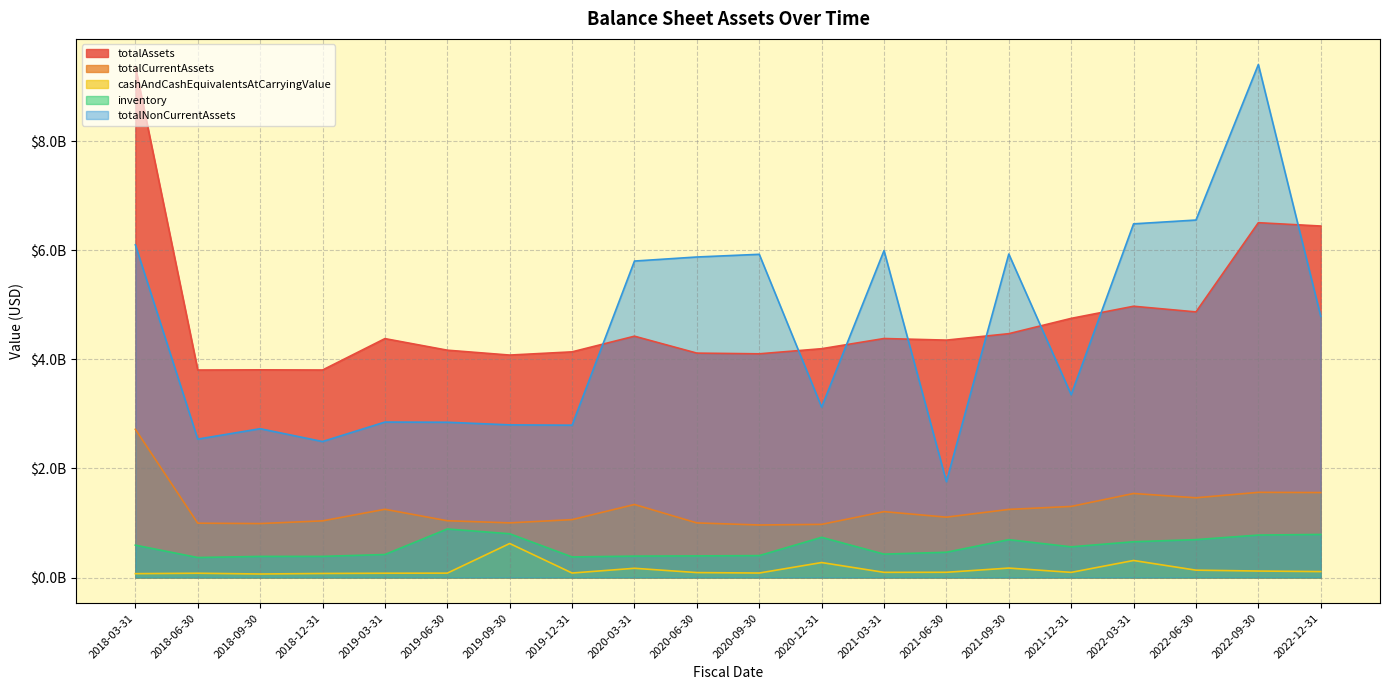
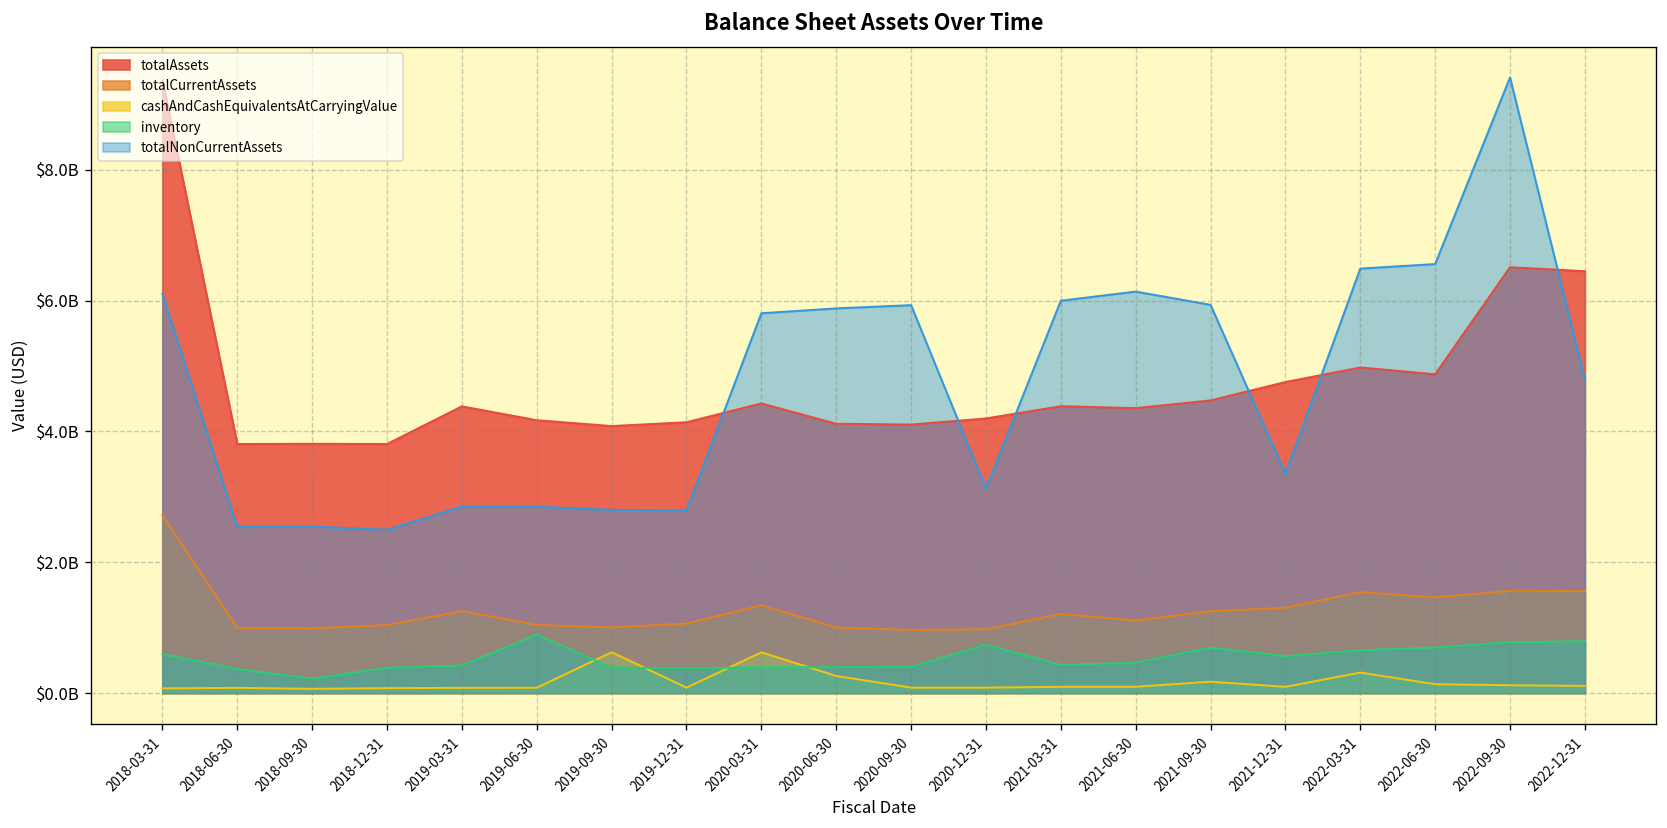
inventory, 2018-09-30: $400000000 -> $200000000
totalNonCurrentAssets, 2018-09-30: $2700000000 -> $2500000000
inventory, 2019-09-30: $800000000 -> $400000000
cashAndCashEquivalentsAtCarryingValue, 2020-03-31: $200000000 -> $600000000
cashAndCashEquivalentsAtCarryingValue, 2020-06-30: $100000000 -> $300000000
cashAndCashEquivalentsAtCarryingValue, 2020-12-31: $300000000 -> $100000000
totalNonCurrentAssets, 2021-06-30: $1800000000 -> $6100000000
